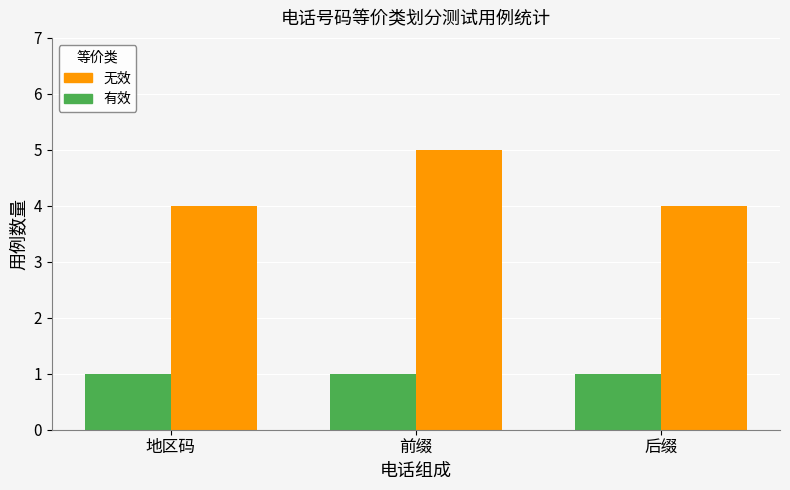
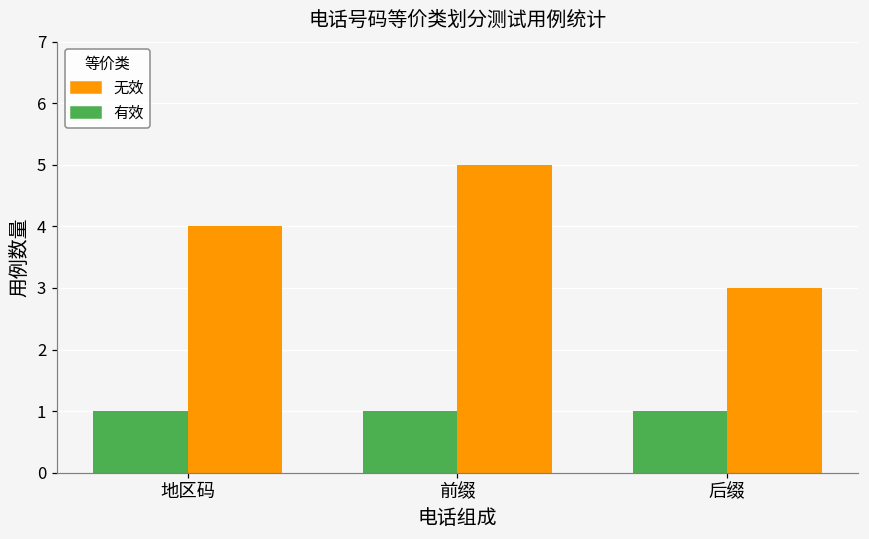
无效, 后缀: 4 -> 3
